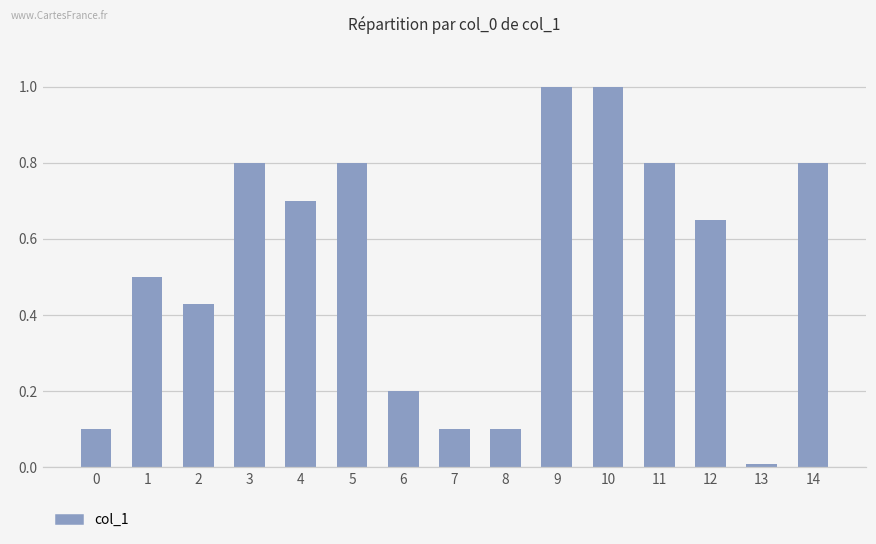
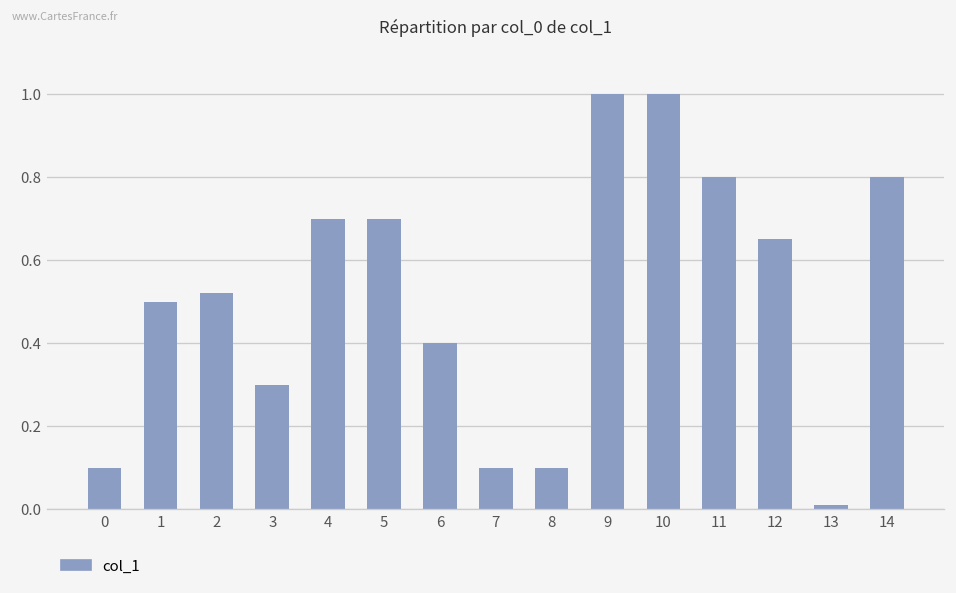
2: 0.43 -> 0.52
3: 0.8 -> 0.3
5: 0.8 -> 0.7
6: 0.2 -> 0.4
